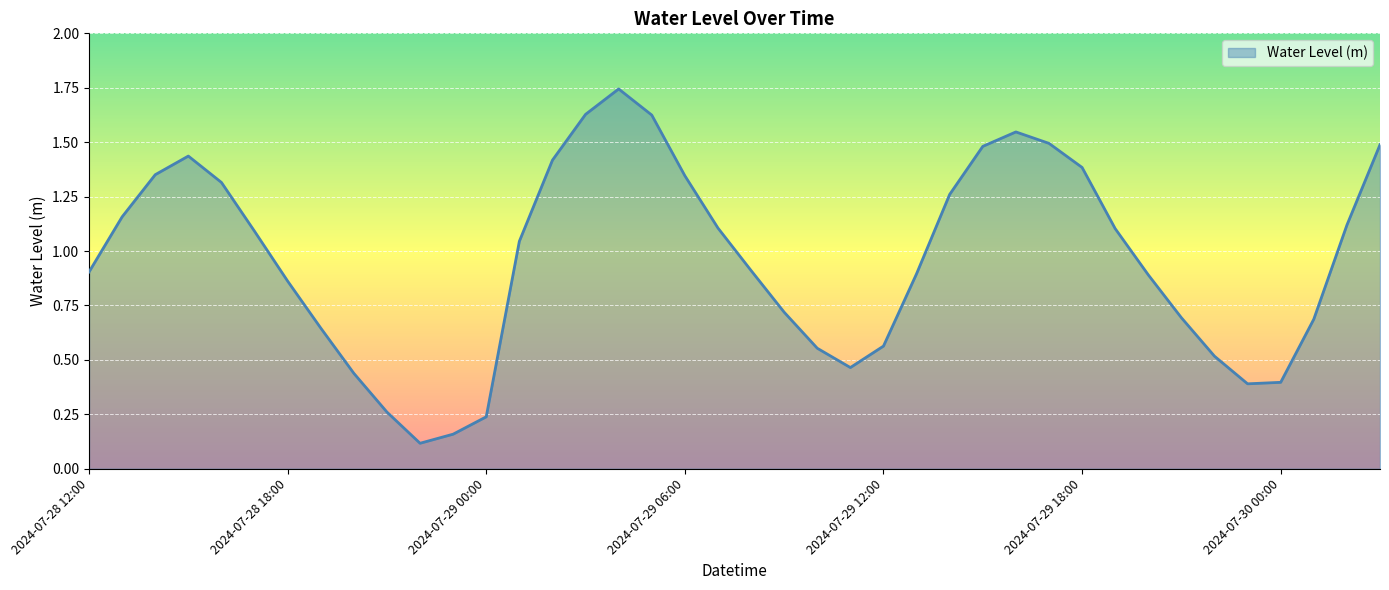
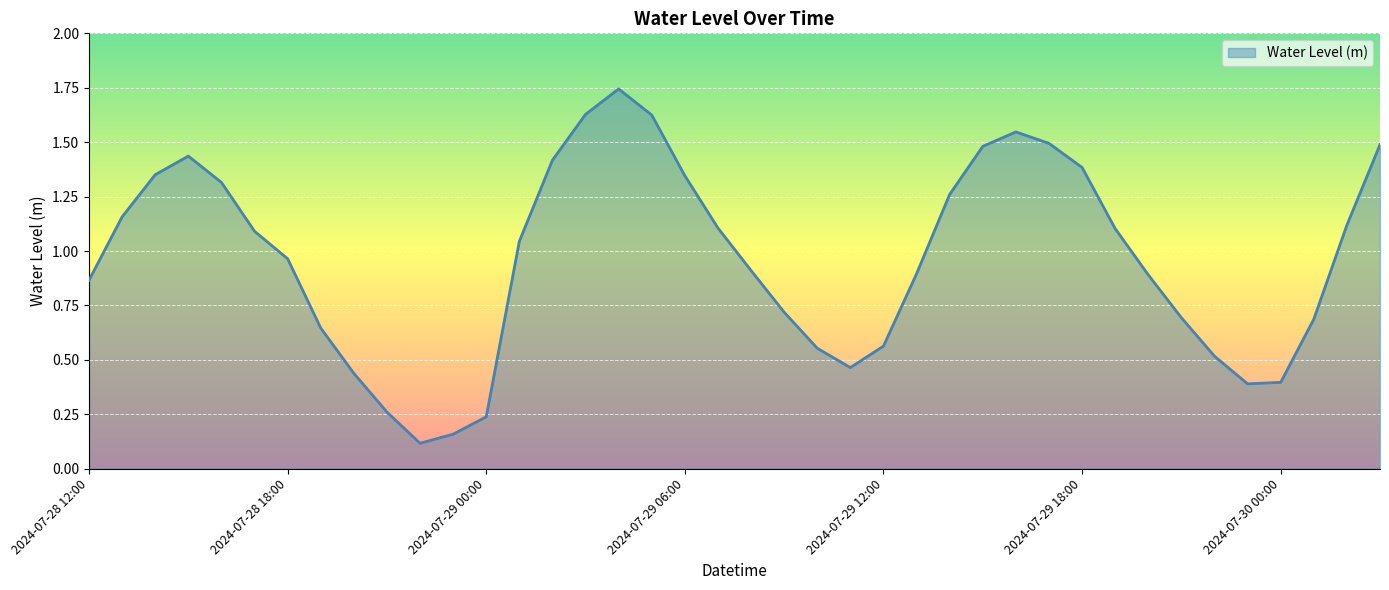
2024-07-28 12:00: 0.90 -> 0.87
2024-07-28 18:00: 0.86 -> 0.96
